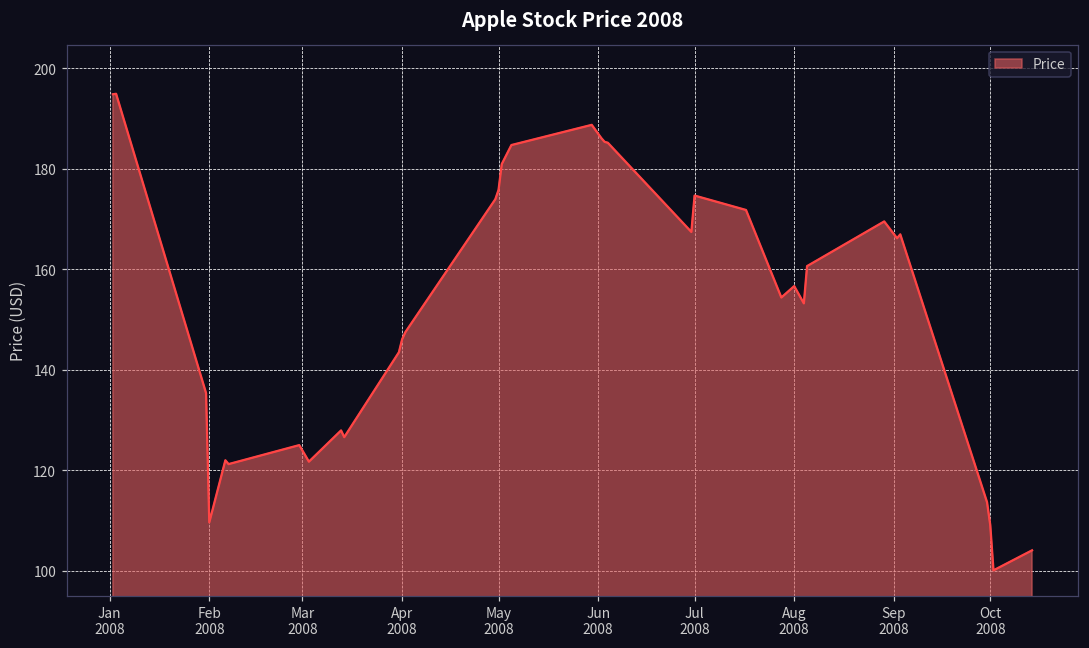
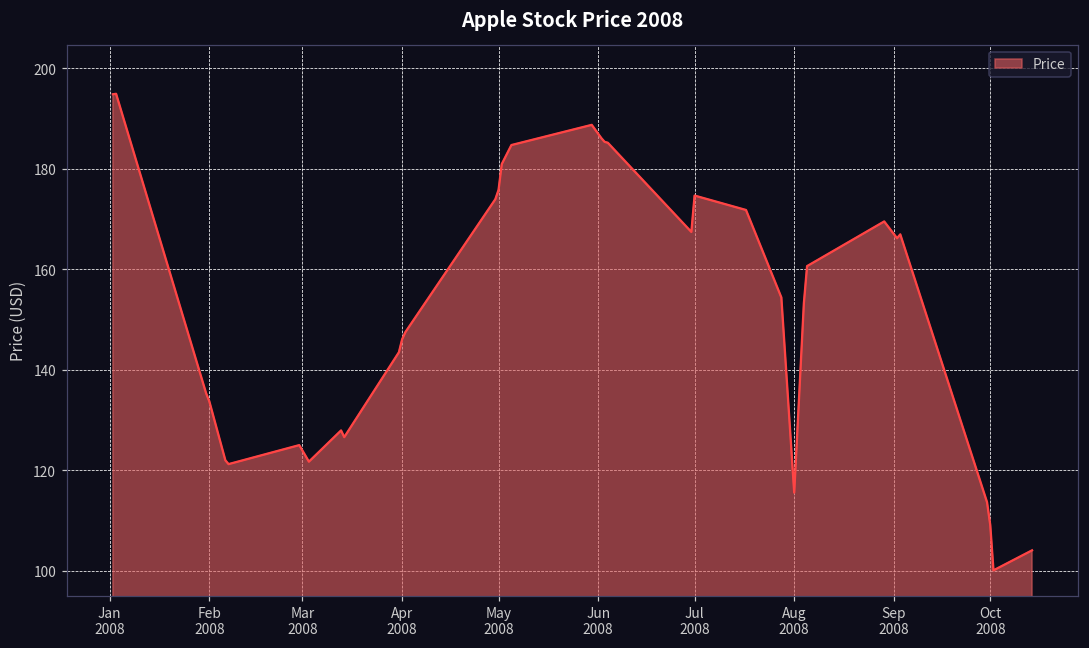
Feb 2008: 110 -> 134
Aug 2008: 157 -> 116
